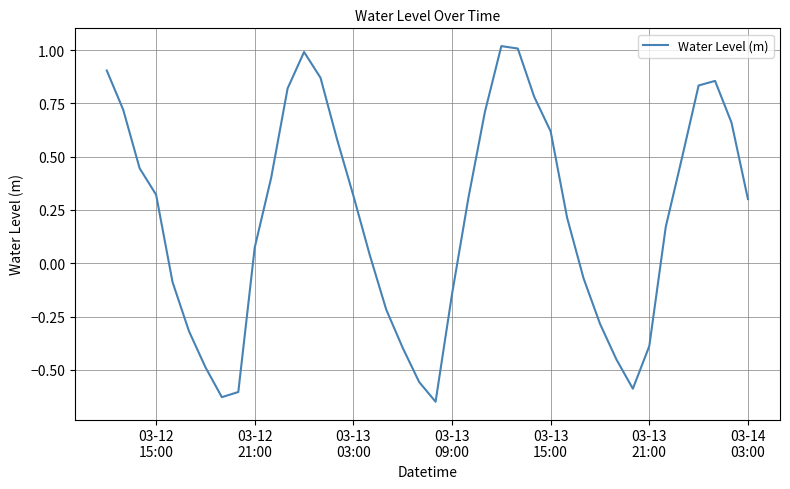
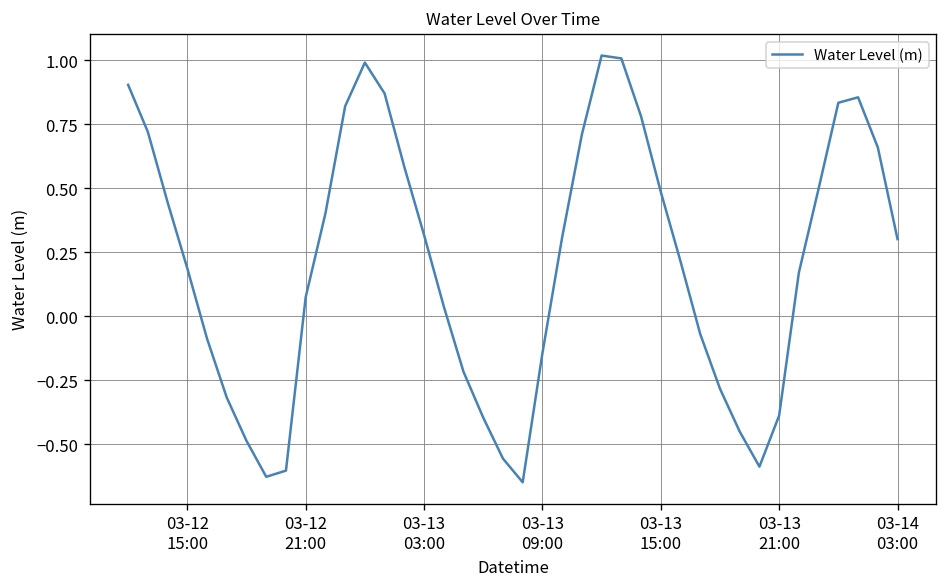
03-12 15:00: 0.32 -> 0.19
03-13 15:00: 0.62 -> 0.49
